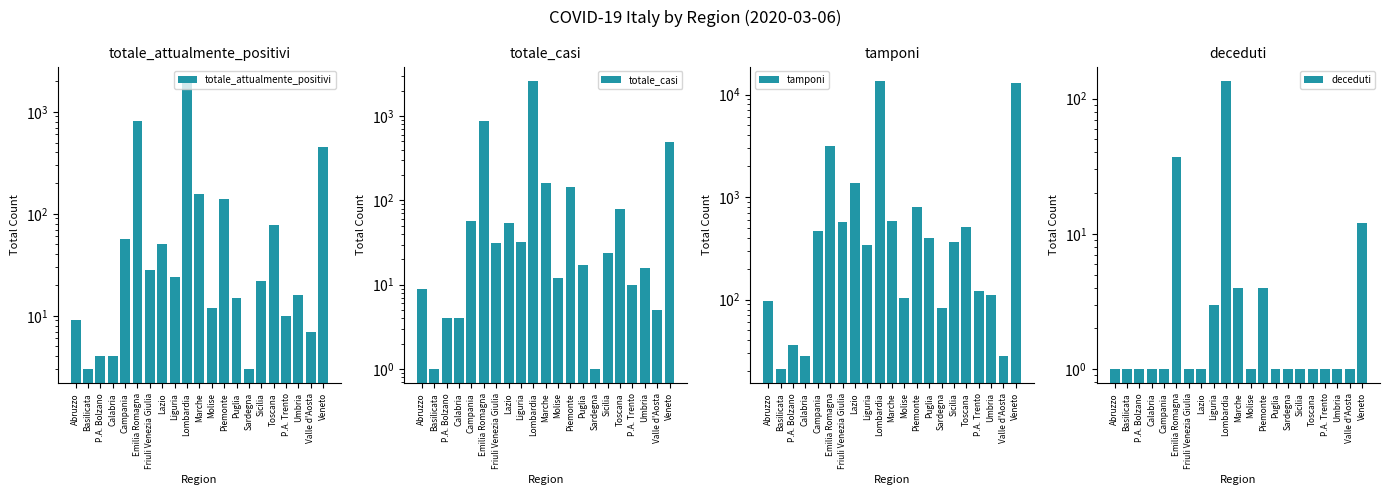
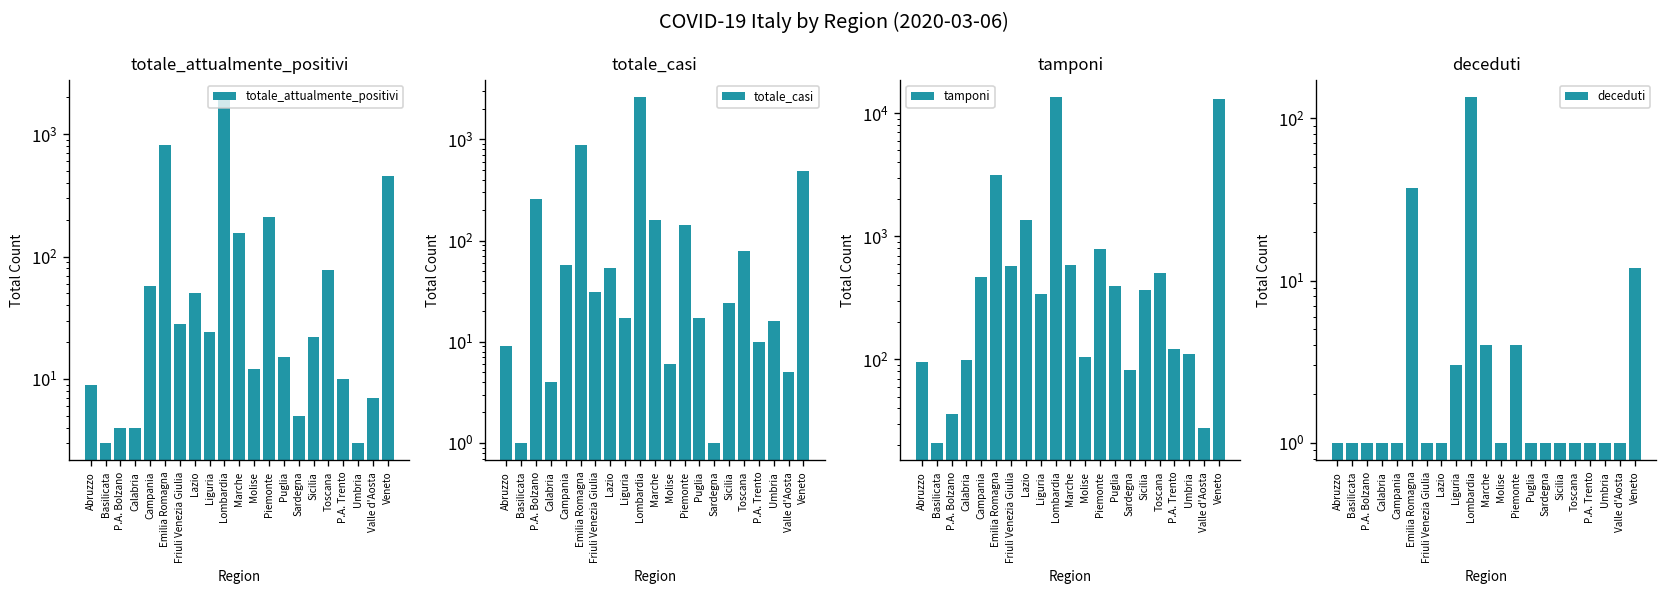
totale_attualmente_positivi, Piemonte: 140 -> 210
totale_attualmente_positivi, Sardegna: 3 -> 5
totale_attualmente_positivi, Umbria: 16 -> 3
totale_casi, P.A. Bolzano: 4 -> 260
totale_casi, Liguria: 32 -> 17
totale_casi, Molise: 12 -> 6
tamponi, Calabria: 28 -> 100
